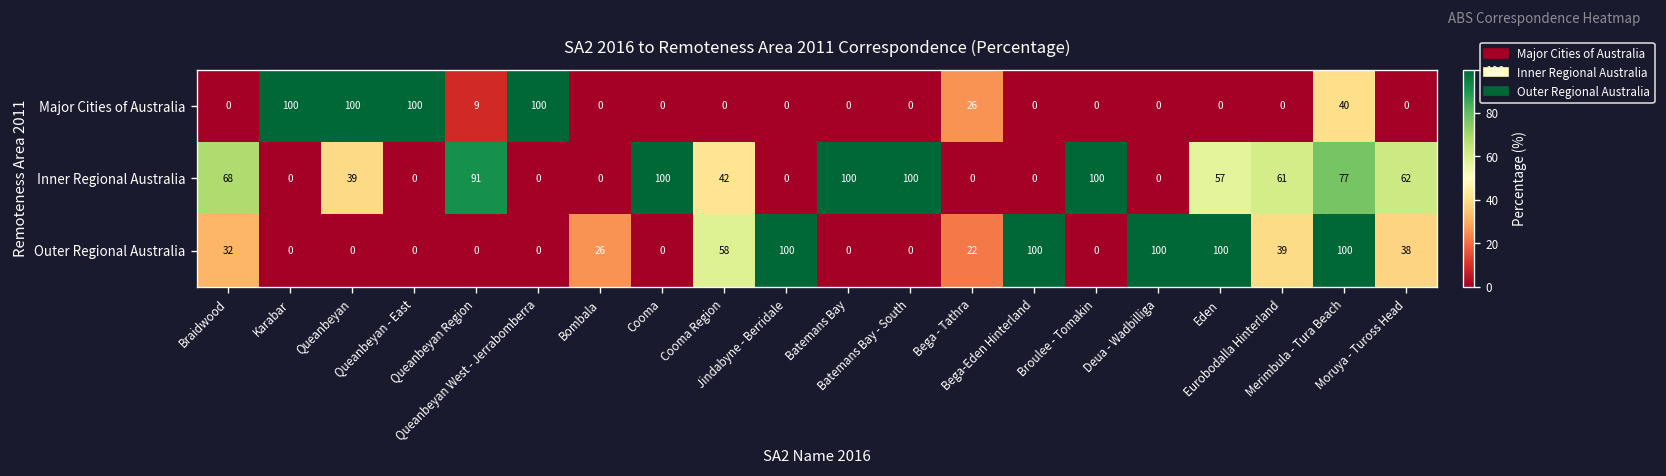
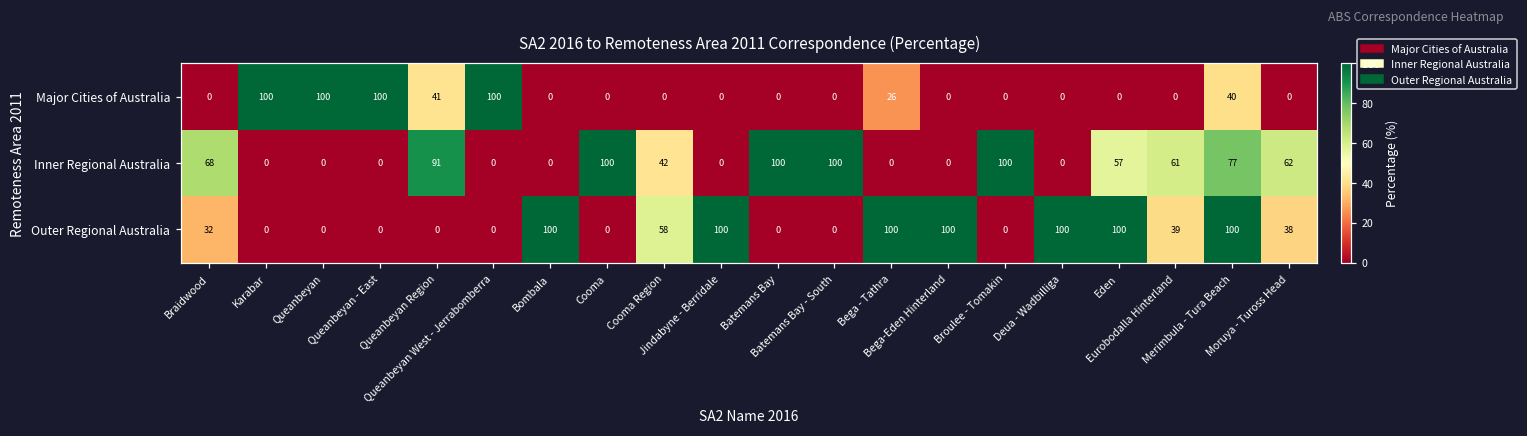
Major Cities of Australia, Queanbeyan Region: 9 -> 41
Inner Regional Australia, Queanbeyan: 39 -> 0
Outer Regional Australia, Bombala: 26 -> 100
Outer Regional Australia, Bega - Tathra: 22 -> 100
